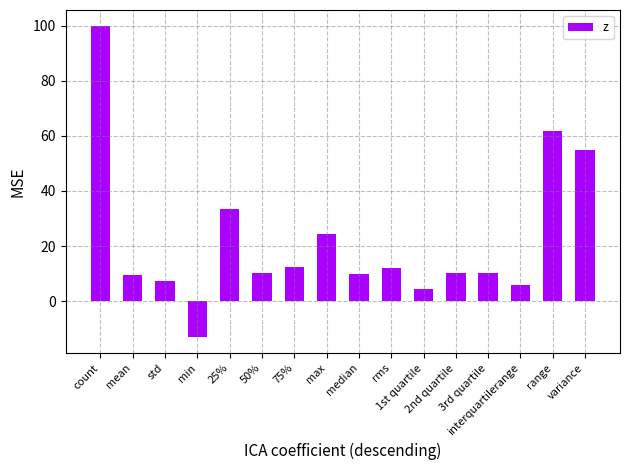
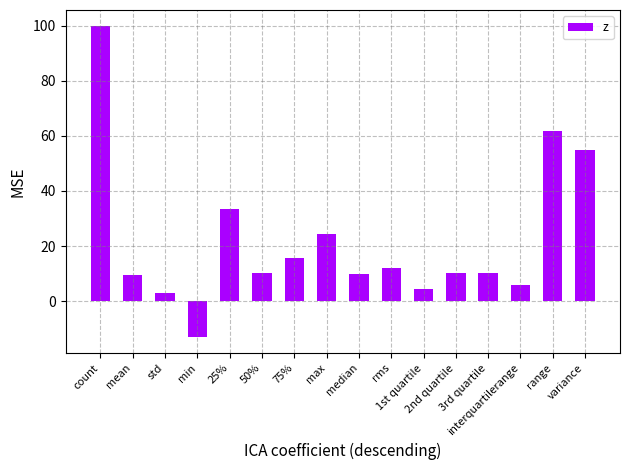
std: 7 -> 3
75%: 12 -> 16
